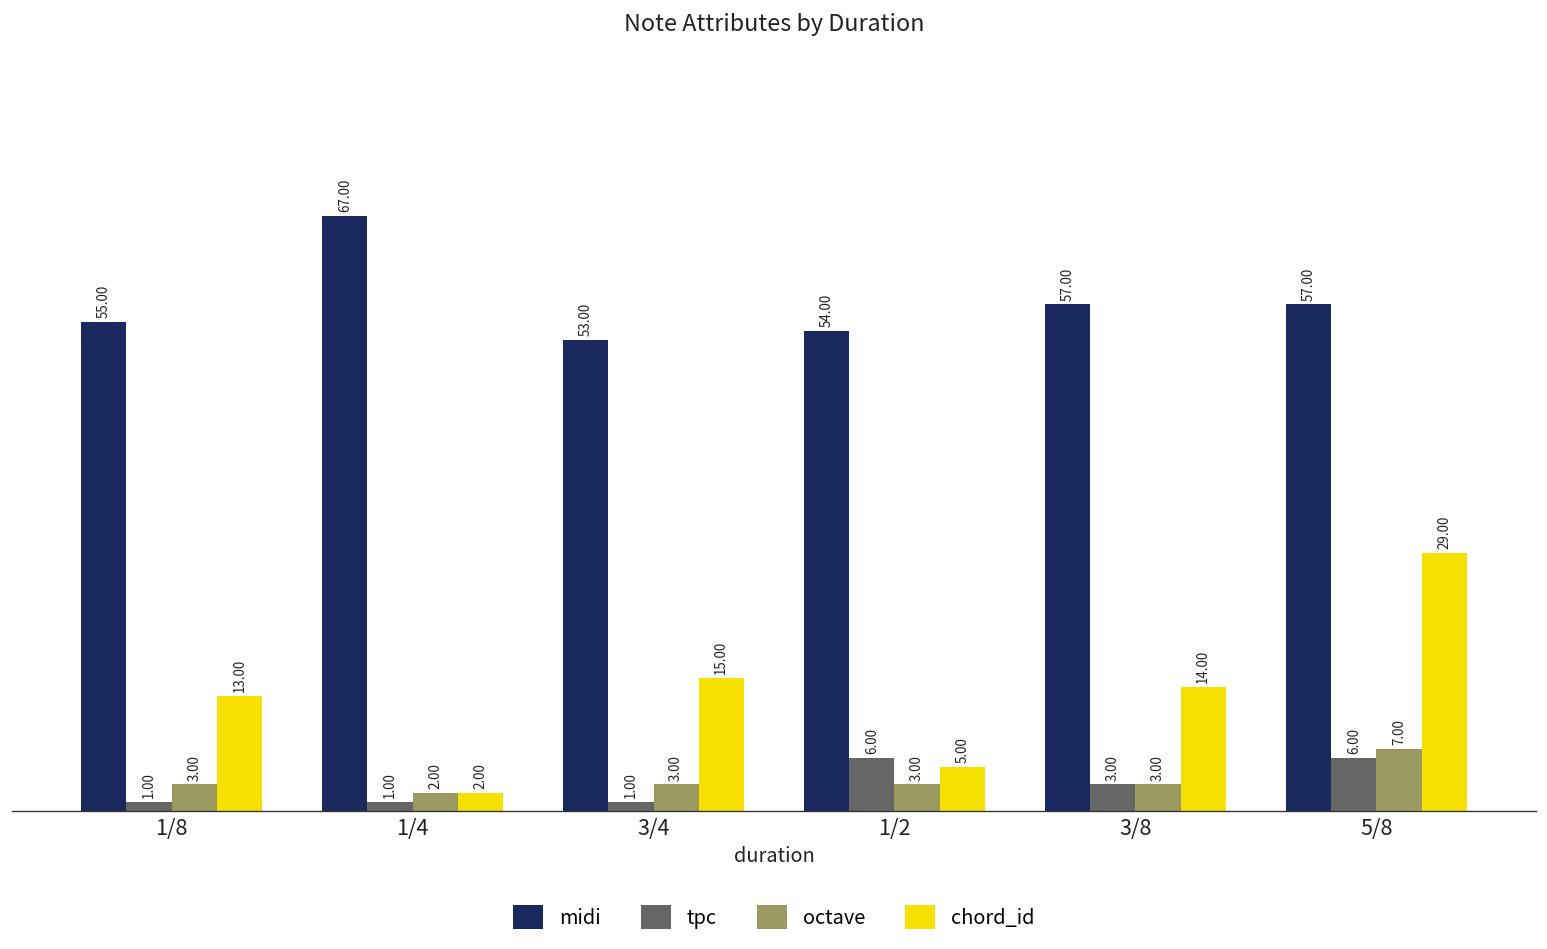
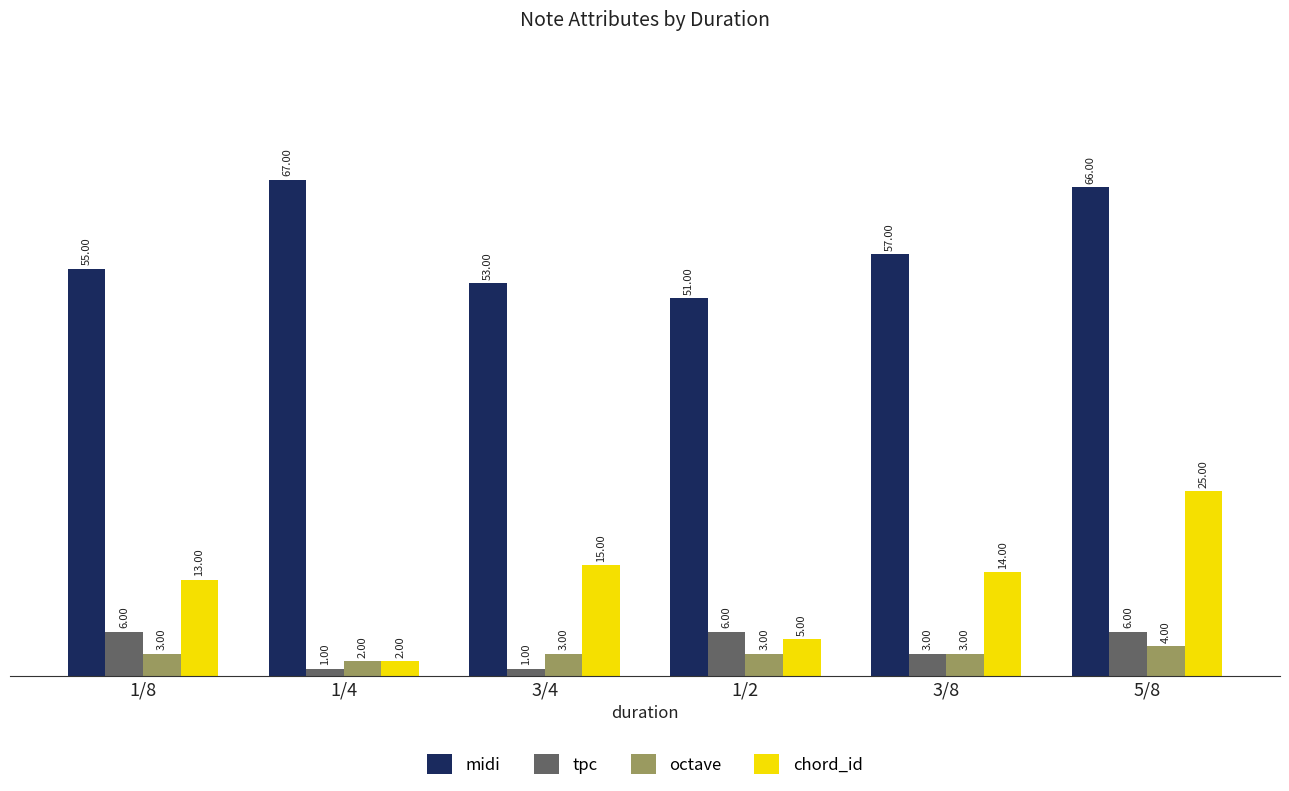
tpc, 1/8: 1.00 -> 6.00
midi, 1/2: 54.00 -> 51.00
midi, 5/8: 57.00 -> 66.00
octave, 5/8: 7.00 -> 4.00
chord_id, 5/8: 29.00 -> 25.00
